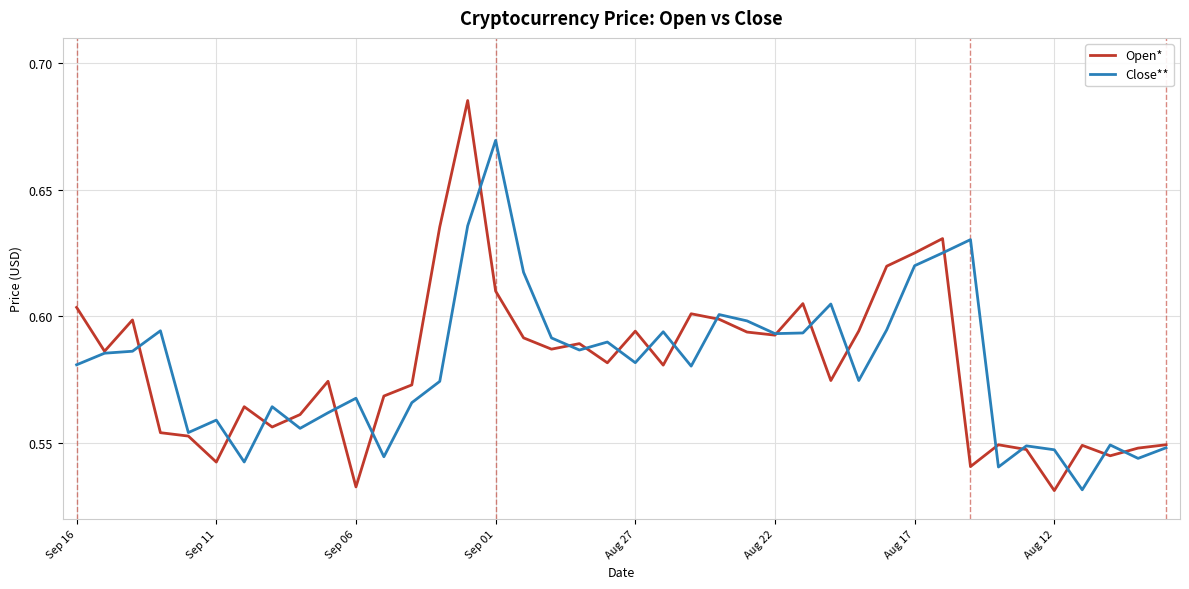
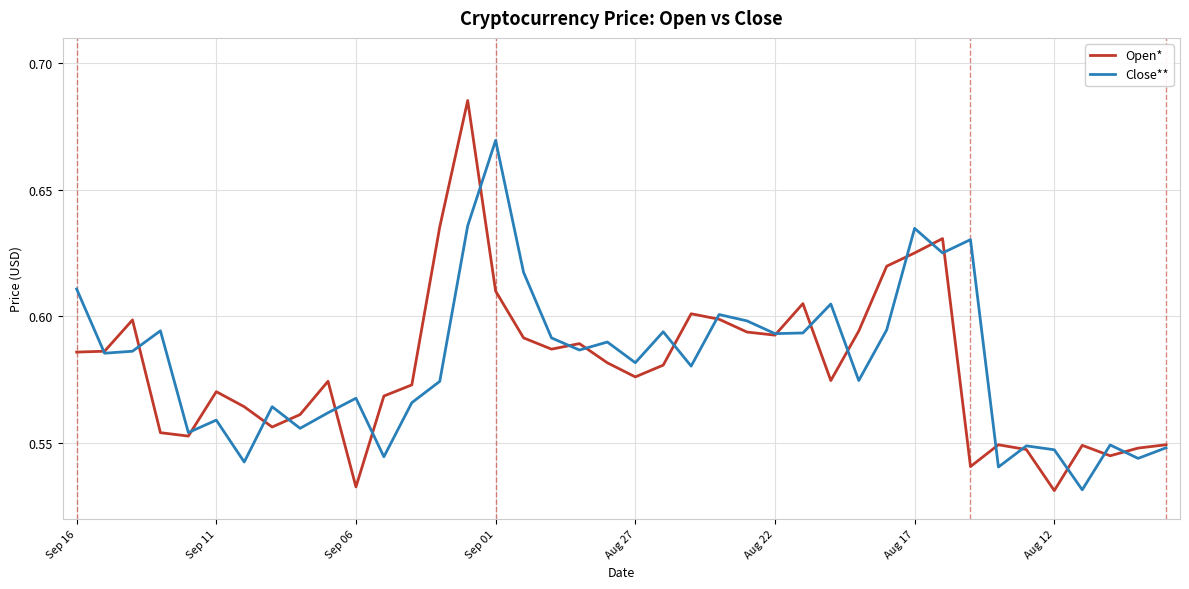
Open*, Sep 16: 0.604 -> 0.586
Close**, Sep 16: 0.581 -> 0.611
Open*, Sep 11: 0.543 -> 0.570
Open*, Aug 27: 0.594 -> 0.576
Close**, Aug 17: 0.620 -> 0.635
